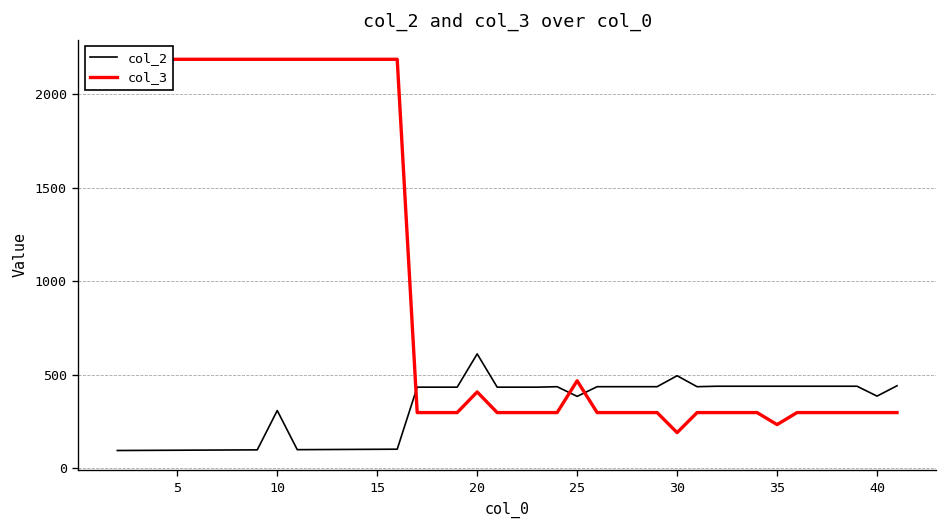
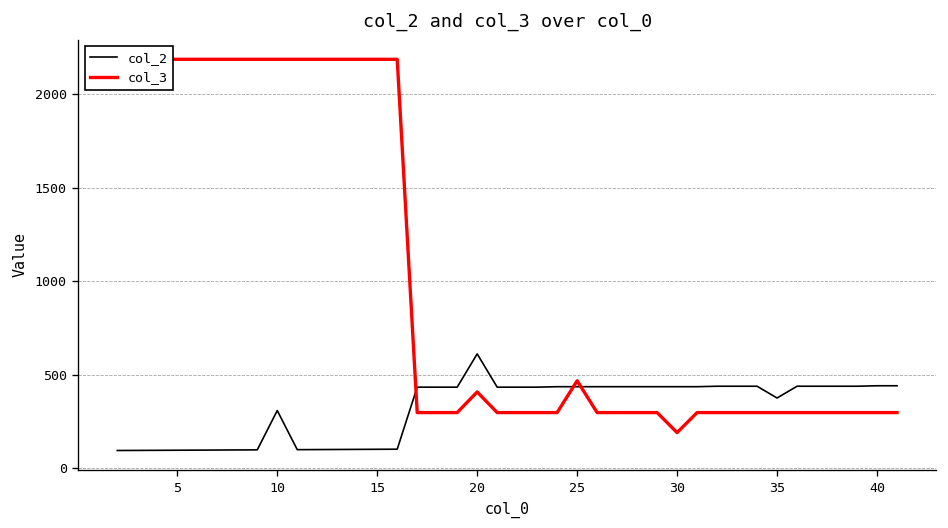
col_2, 25: 380 -> 430
col_2, 30: 490 -> 430
col_2, 35: 440 -> 370
col_3, 35: 230 -> 300
col_2, 40: 380 -> 440
